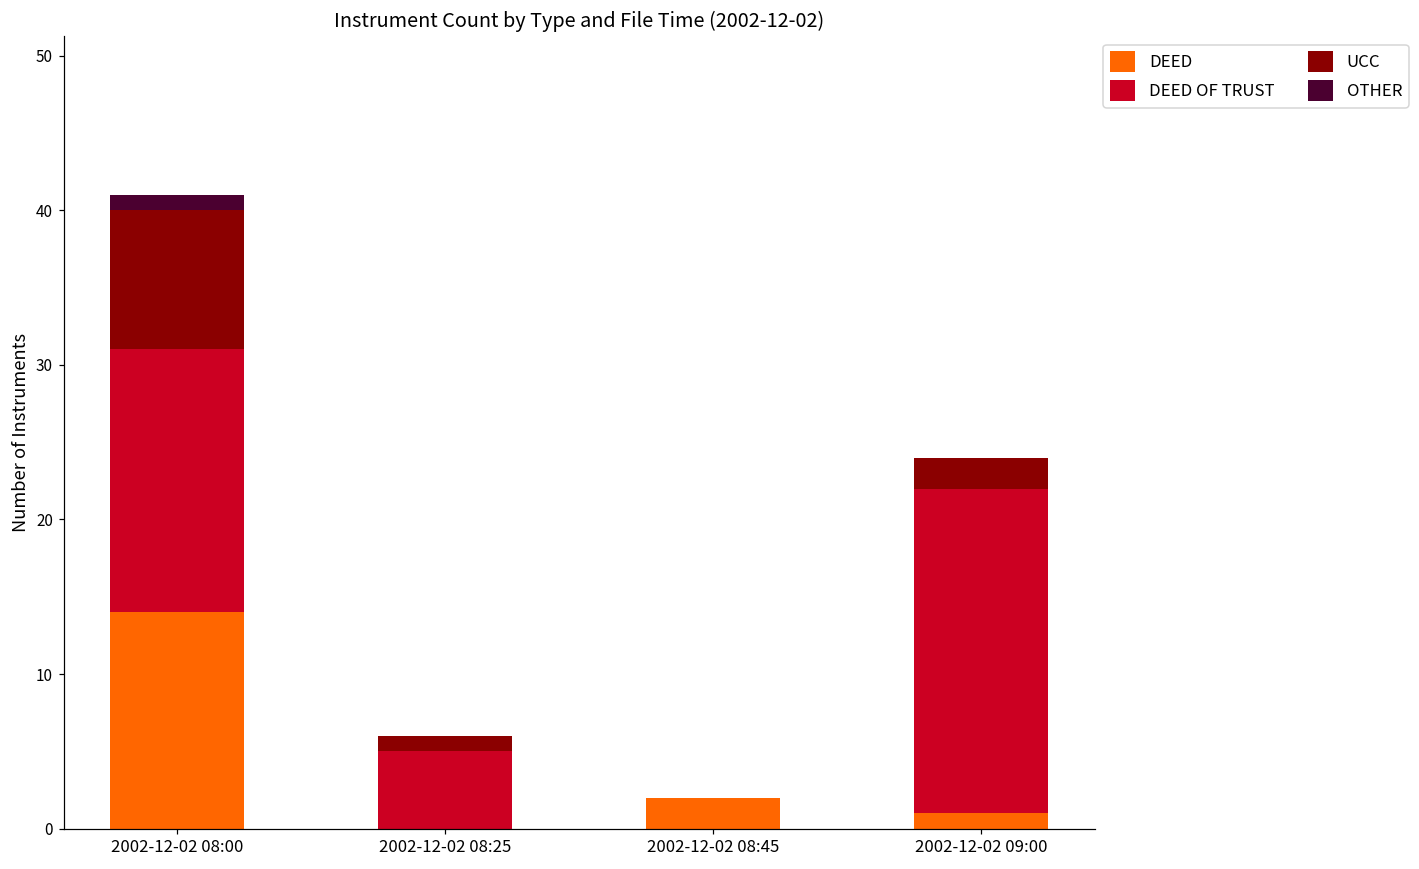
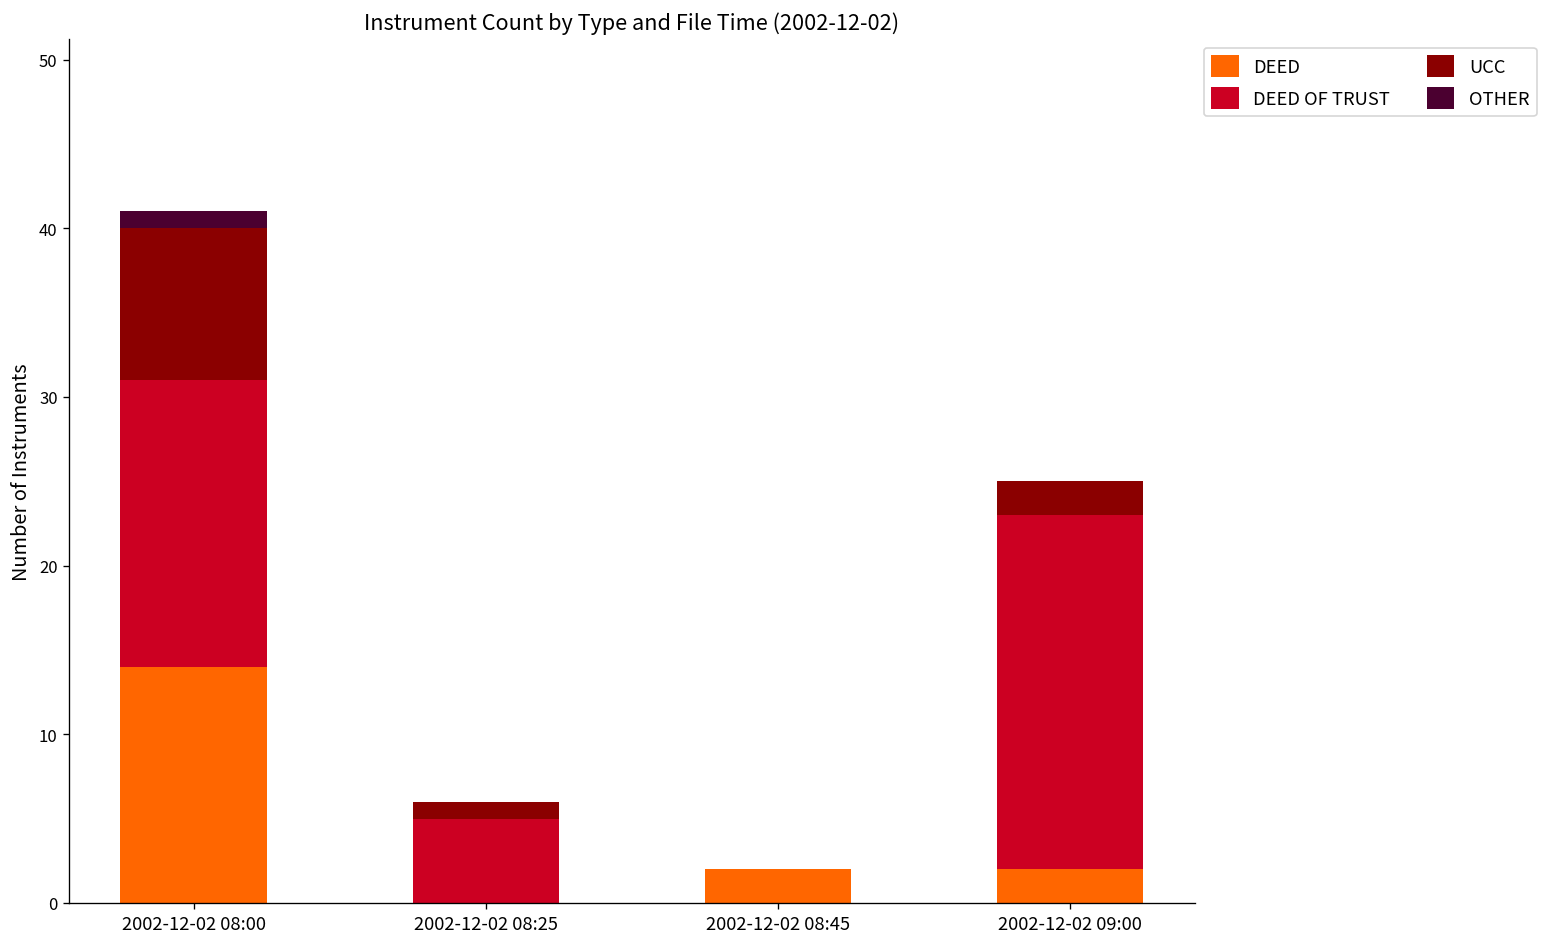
DEED, 2002-12-02 09:00: 1 -> 2
